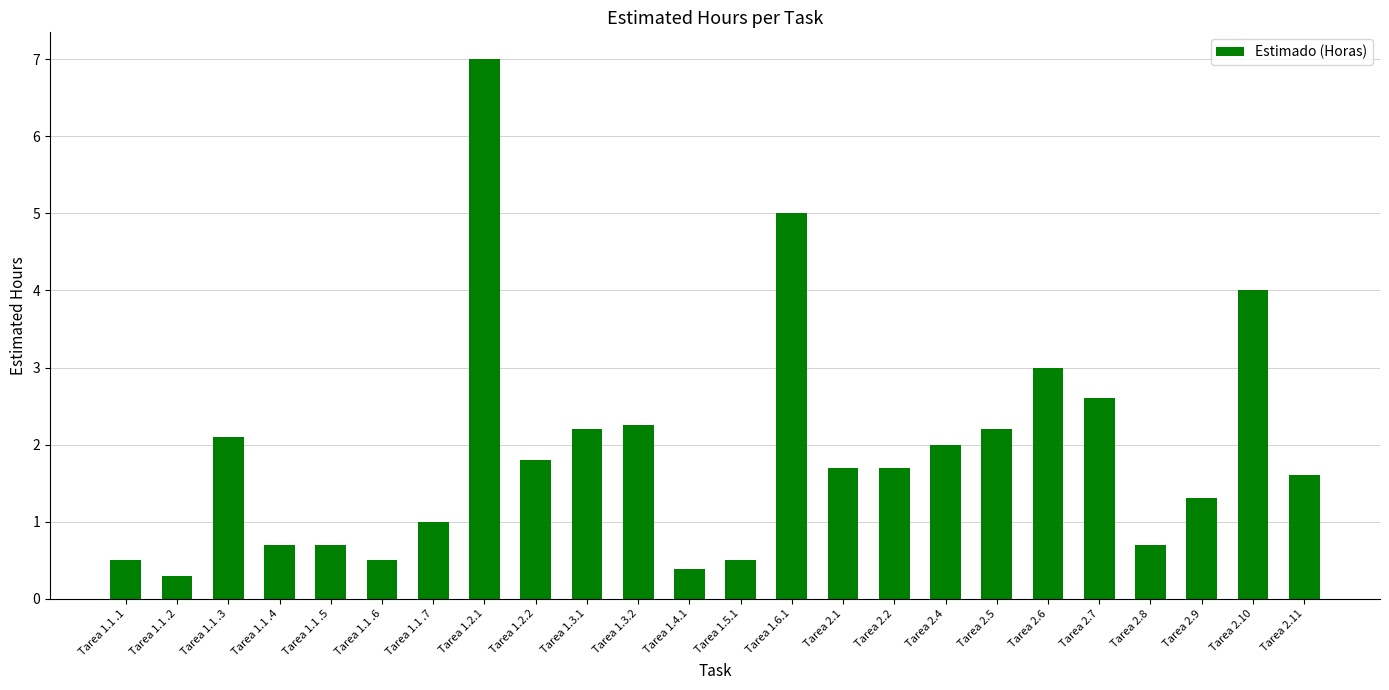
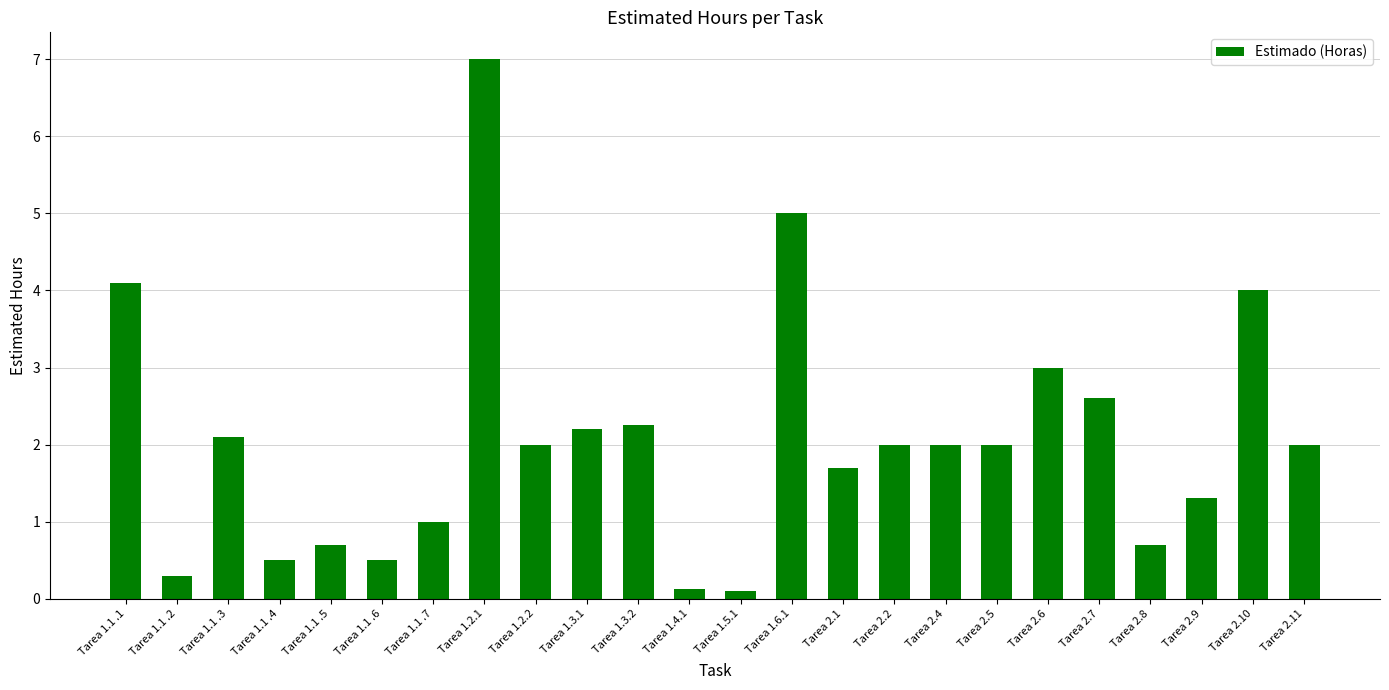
Tarea 1.1 .1: 0.5 -> 4.1
Tarea 1.1 .4: 0.7 -> 0.5
Tarea 1.2.2: 1.8 -> 2.0
Tarea 1.4.1: 0.4 -> 0.1
Tarea 1.5.1: 0.5 -> 0.1
Tarea 2.2: 1.7 -> 2.0
Tarea 2.5: 2.2 -> 2.0
Tarea 2.11: 1.6 -> 2.0
